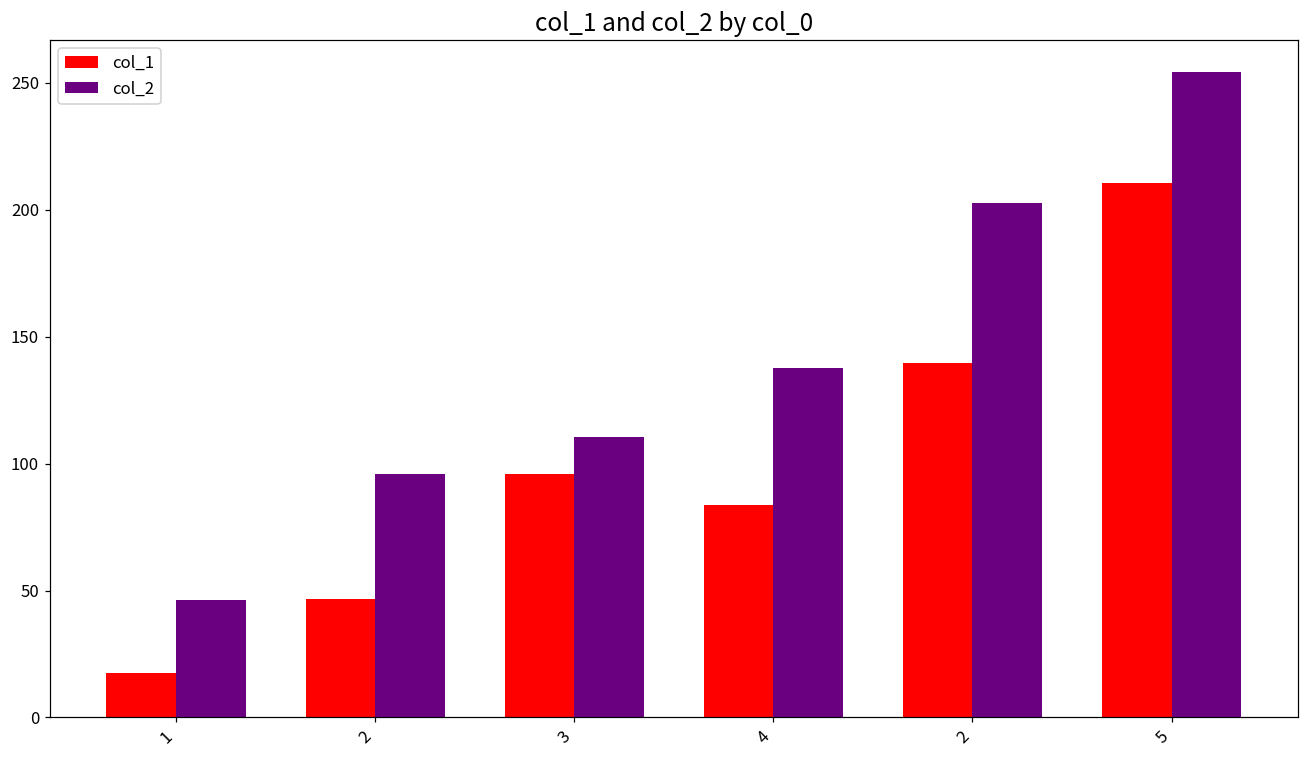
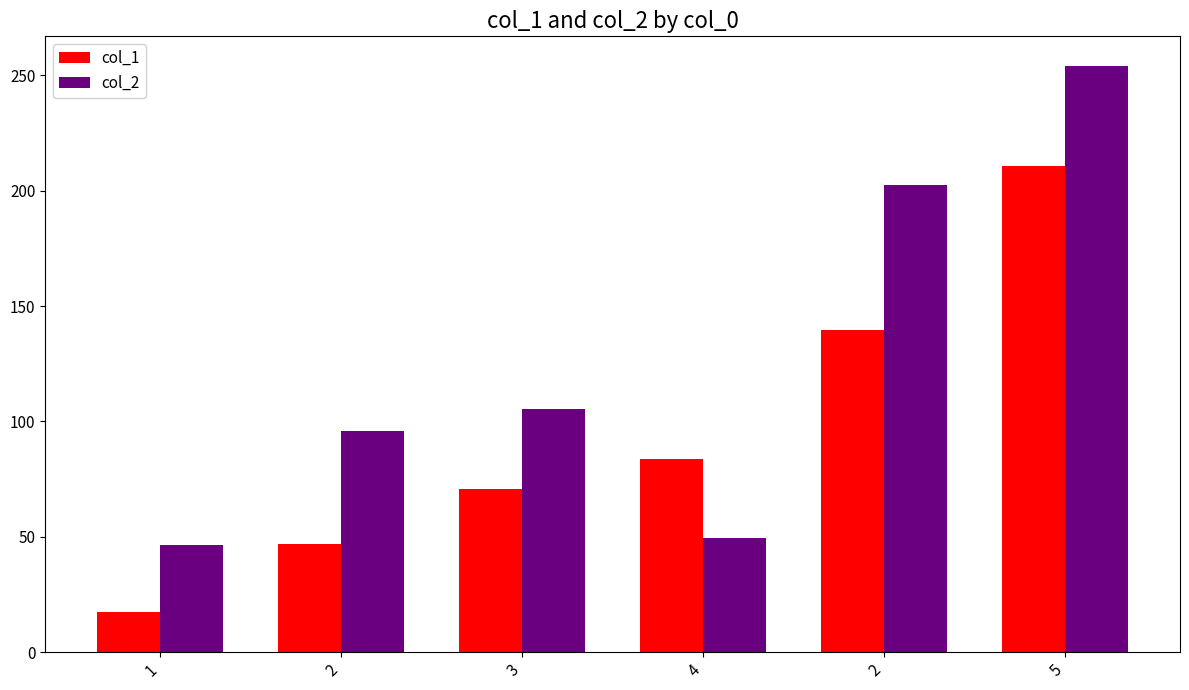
col_1, 3: 96 -> 71
col_2, 3: 111 -> 105
col_2, 4: 138 -> 49
